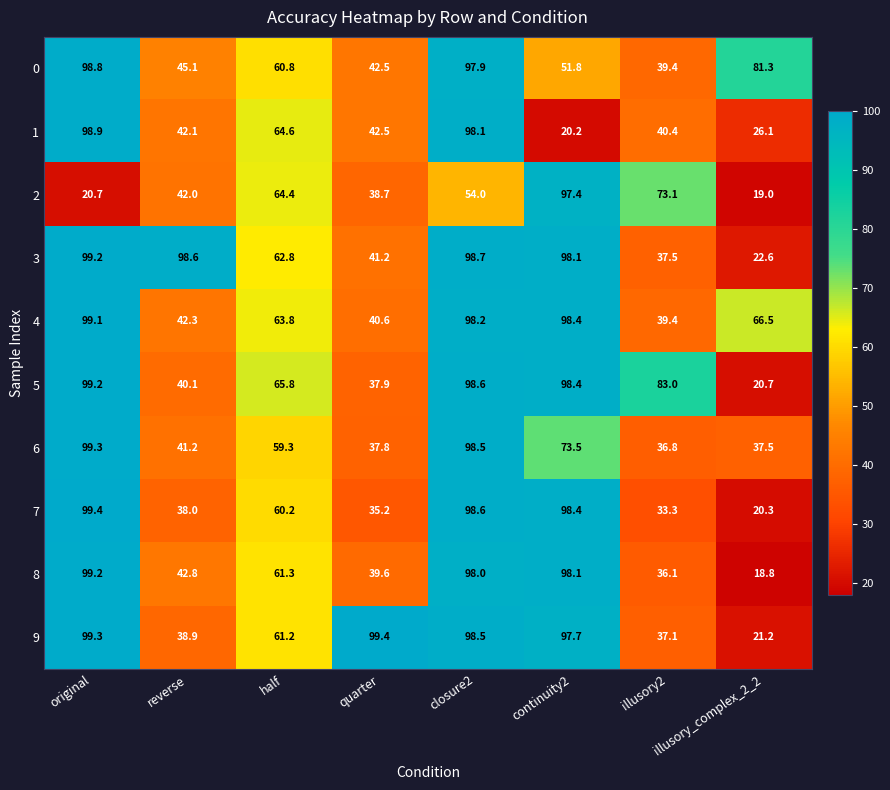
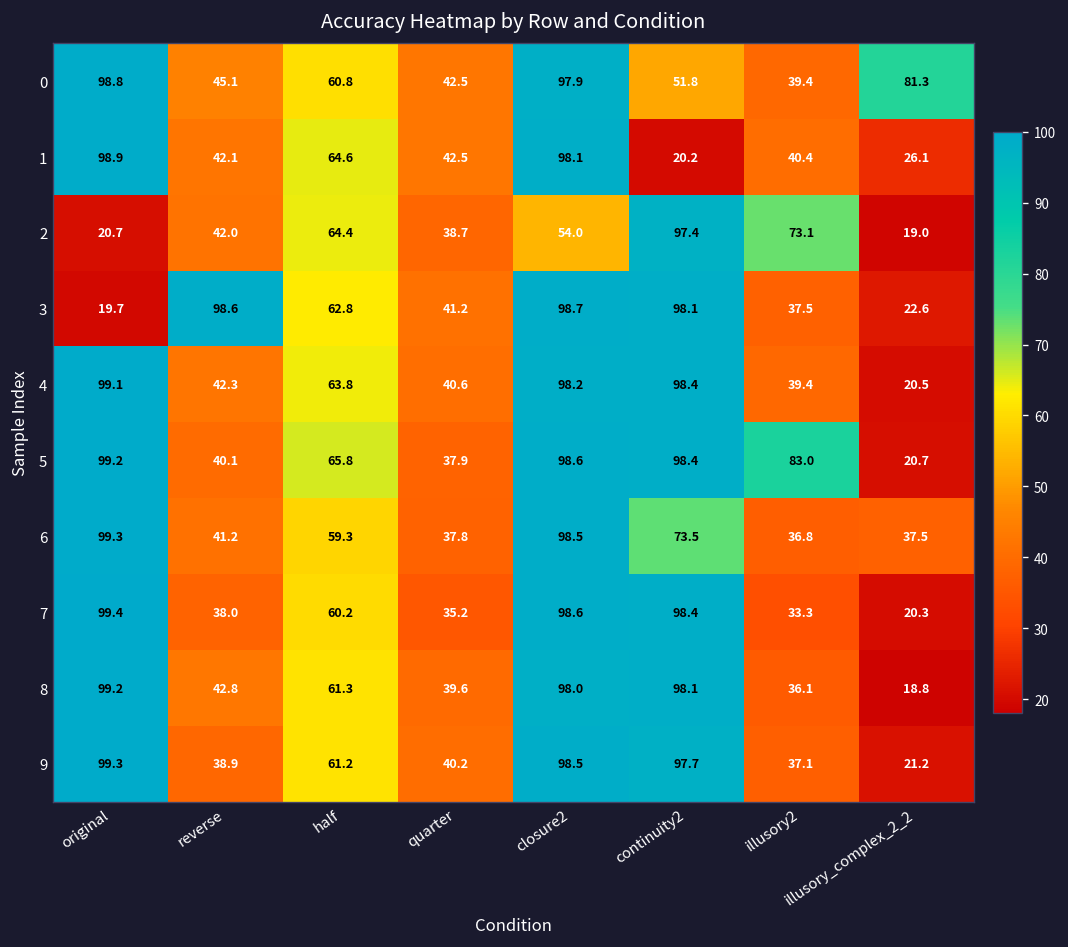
3, original: 99.2 -> 19.7
4, illusory_complex_2_2: 66.5 -> 20.5
9, quarter: 99.4 -> 40.2
